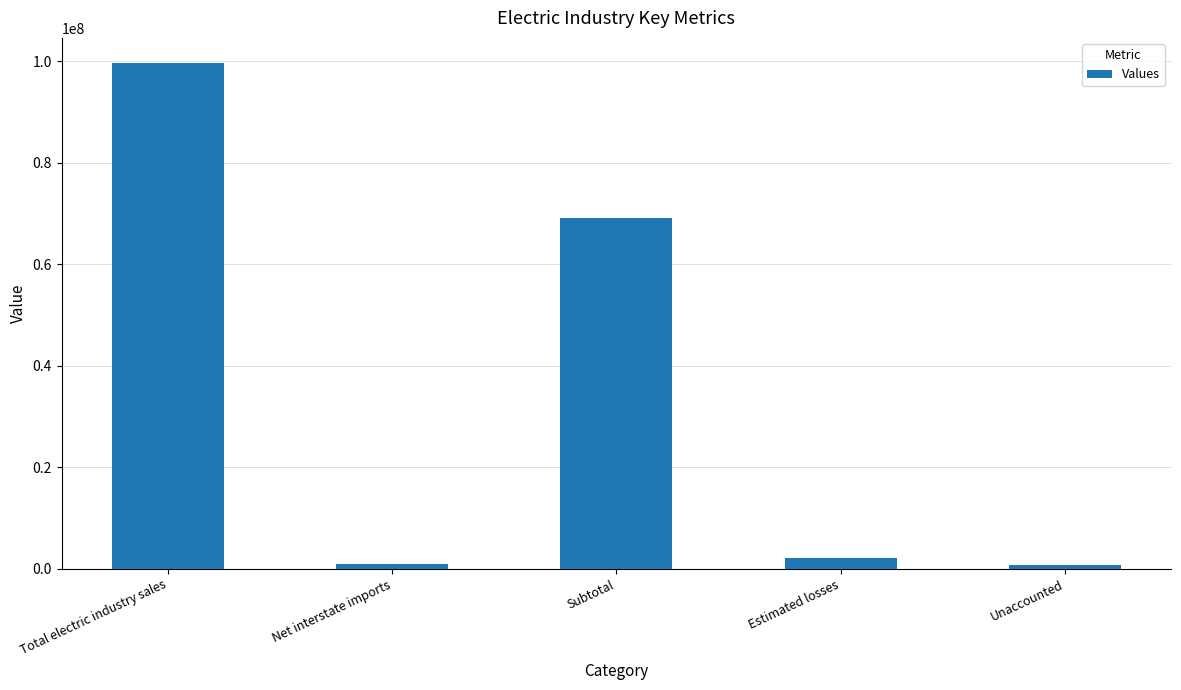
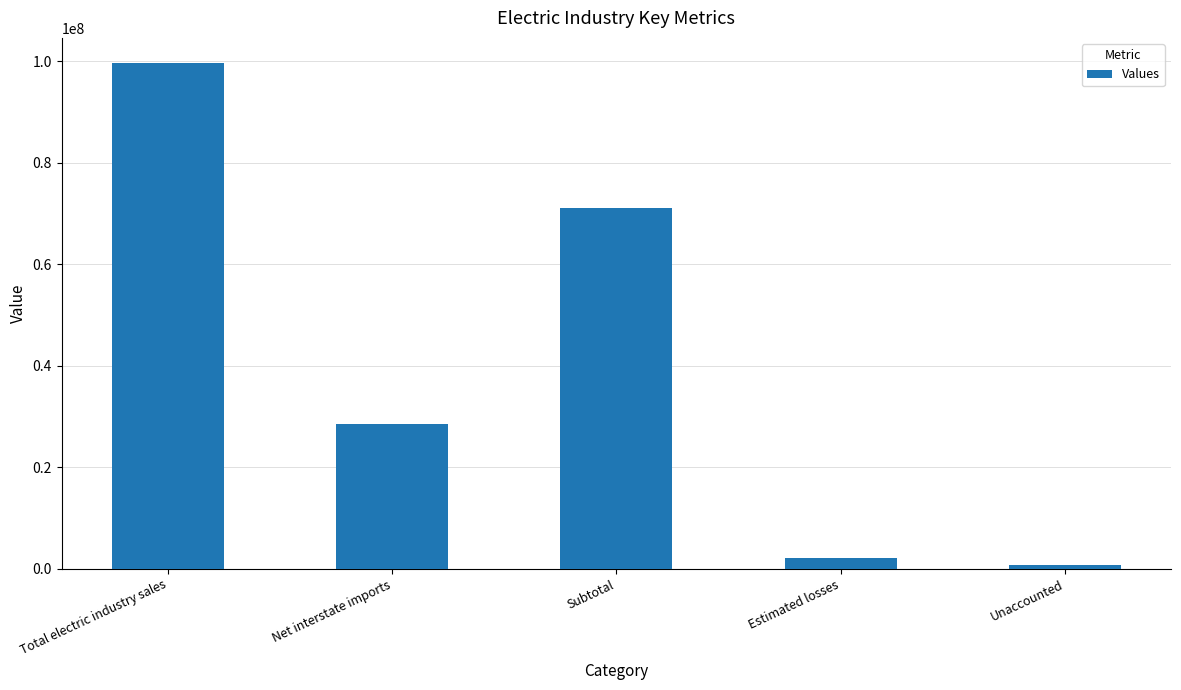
Net interstate imports: 1000000 -> 28000000
Subtotal: 69000000 -> 71000000
